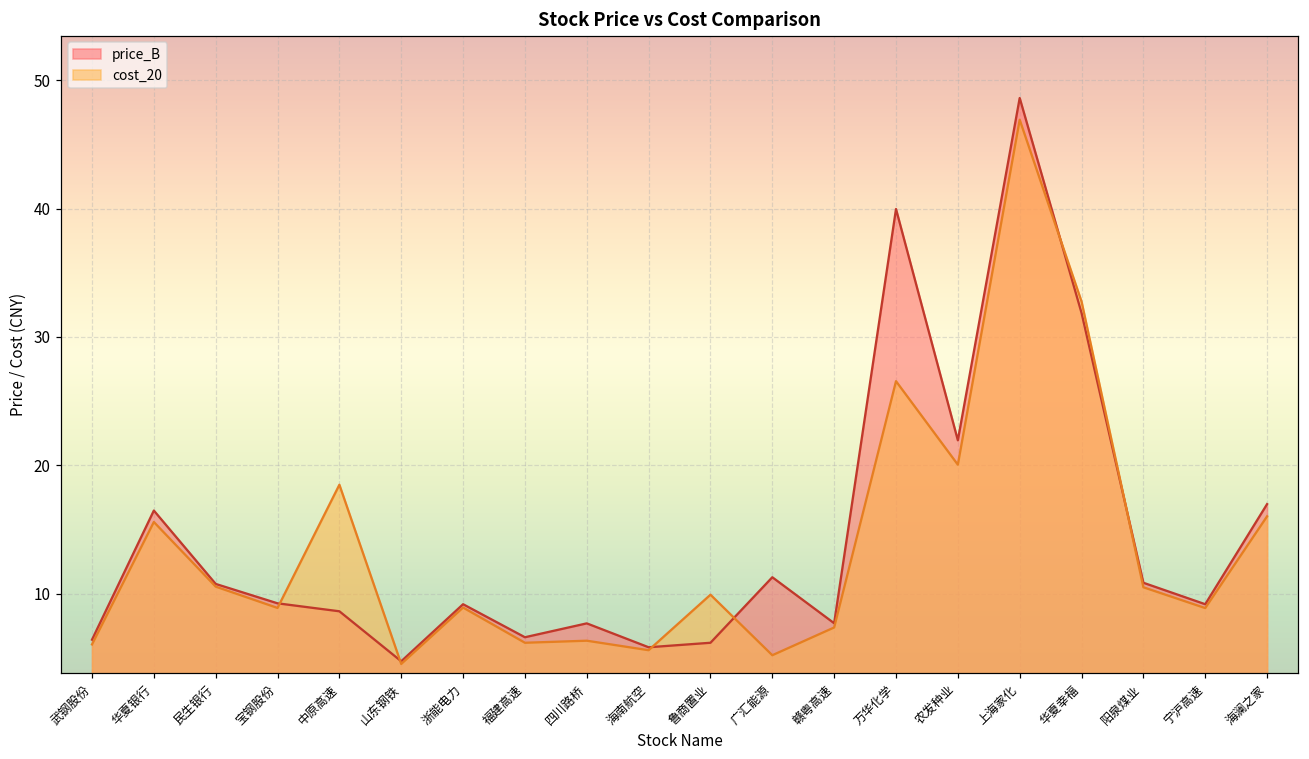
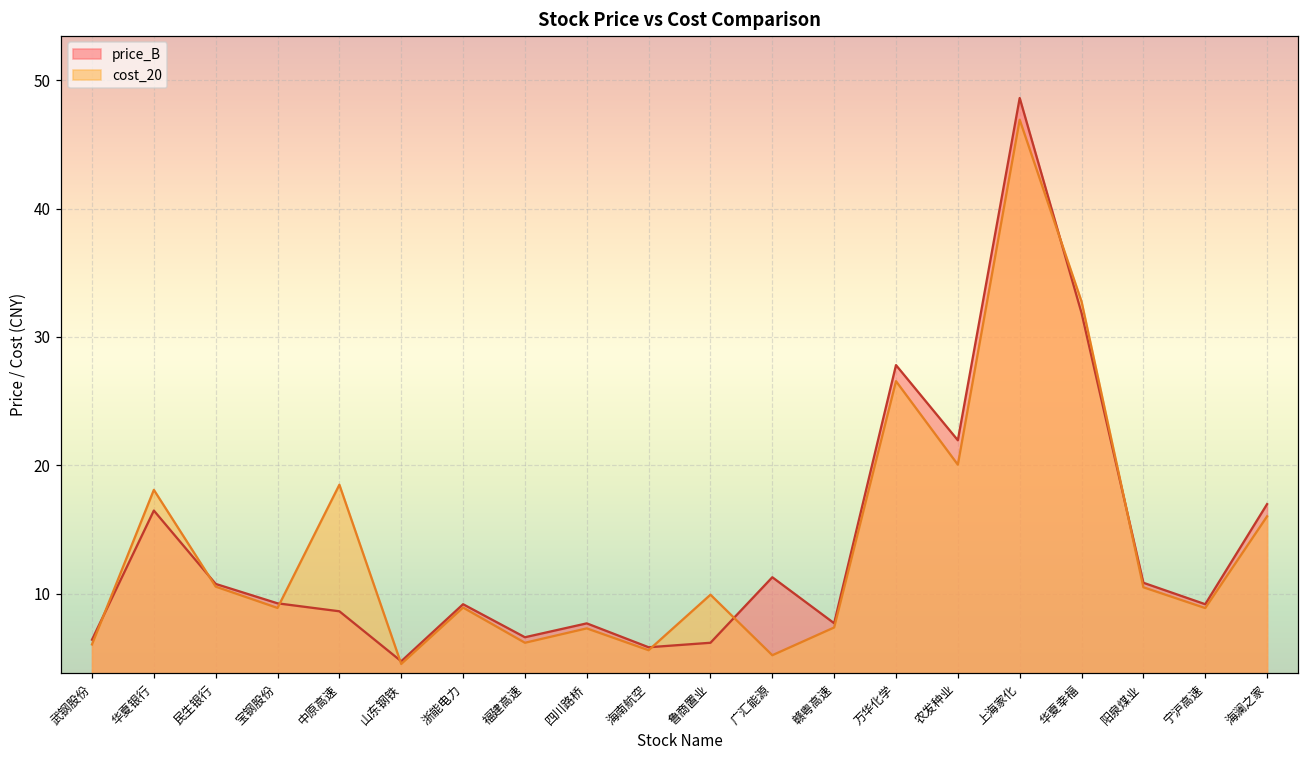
cost_20, 华夏银行: 15.6 -> 18.1
cost_20, 四川路桥: 6.4 -> 7.3
price_B, 万华化学: 40.0 -> 27.8
